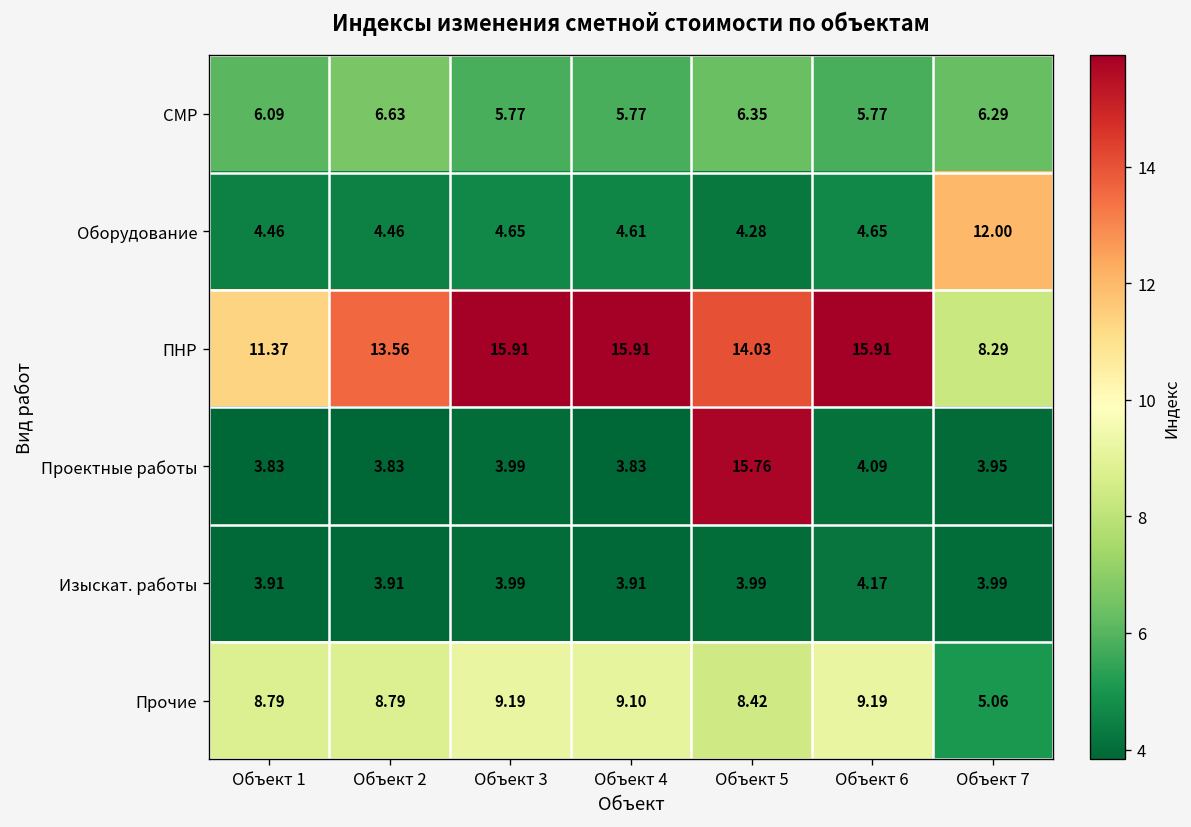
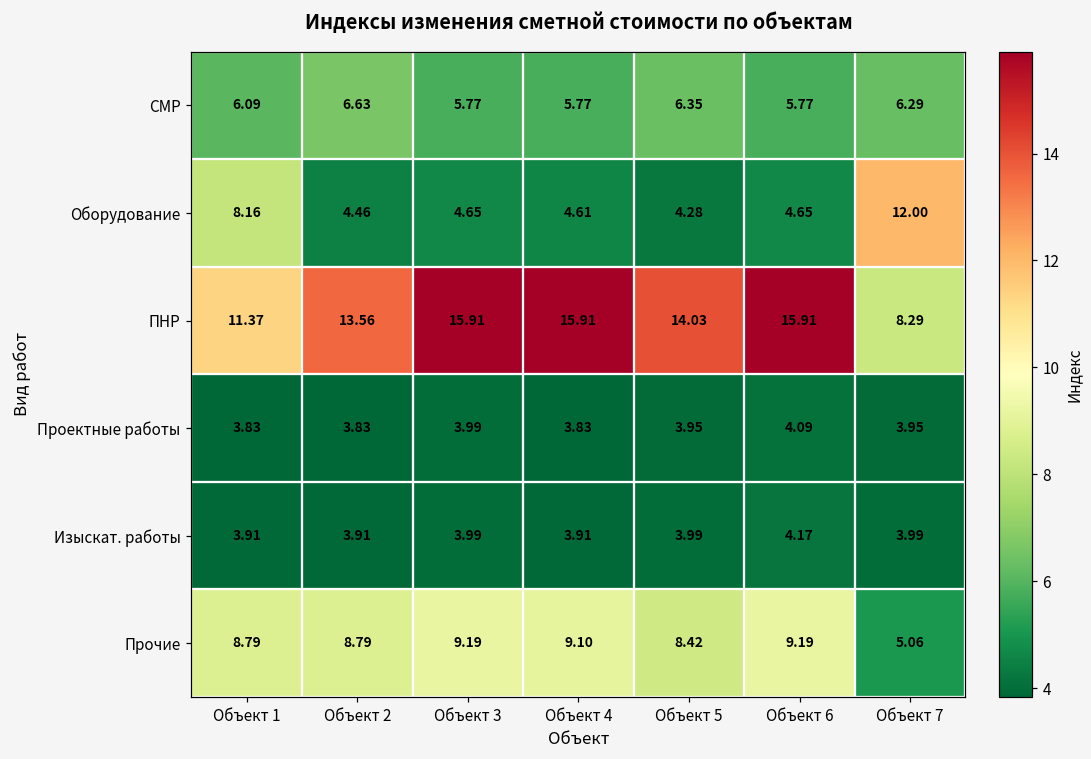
Оборудование, Объект 1: 4.46 -> 8.16
Проектные работы, Объект 5: 15.76 -> 3.95
